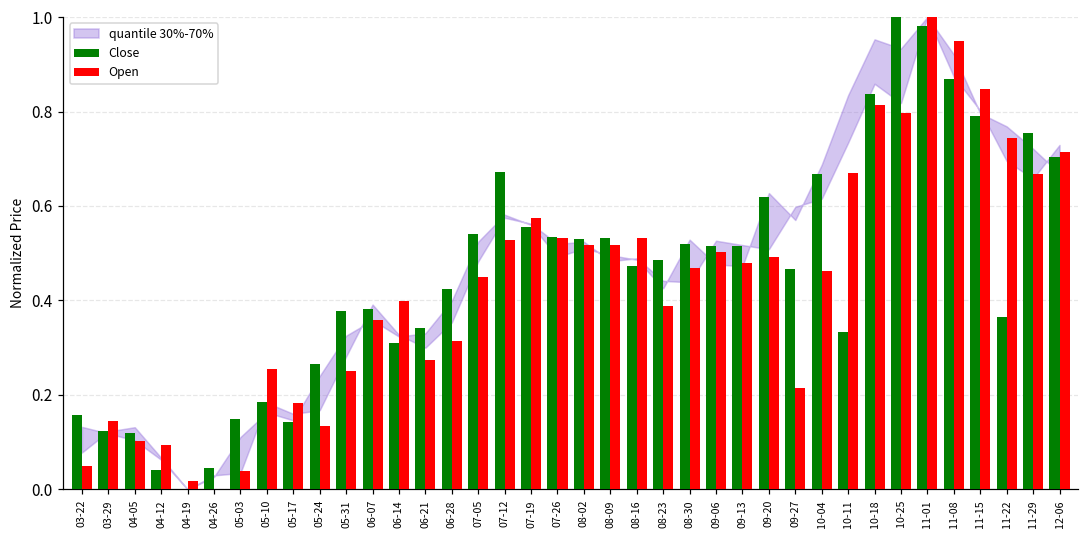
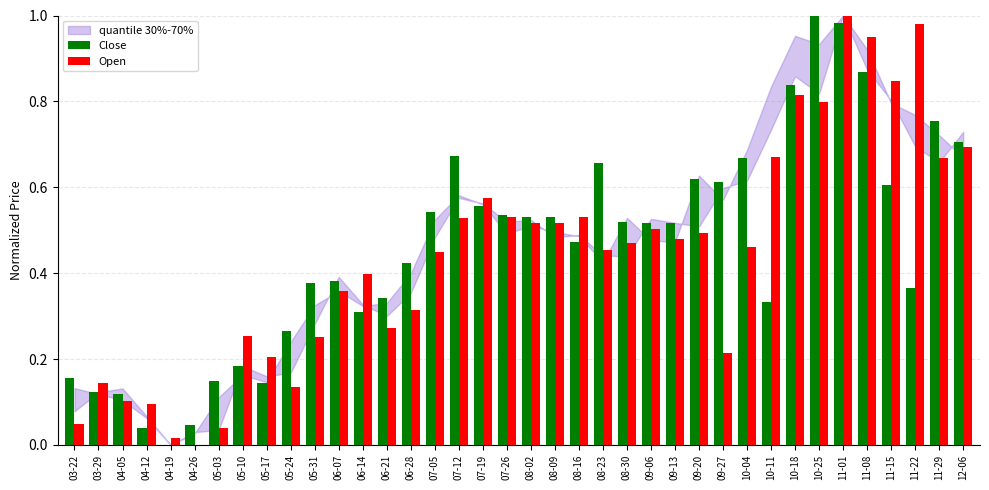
Open, 05-17: 0.18 -> 0.21
Close, 08-23: 0.49 -> 0.66
Open, 08-23: 0.39 -> 0.45
Close, 09-27: 0.47 -> 0.61
Close, 11-15: 0.79 -> 0.61
Open, 11-22: 0.74 -> 0.98
Open, 12-06: 0.71 -> 0.69
